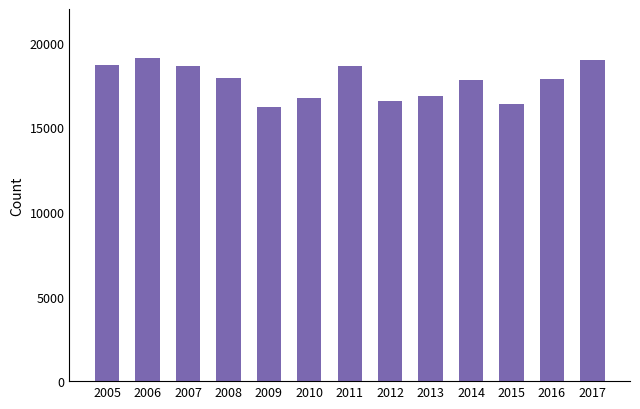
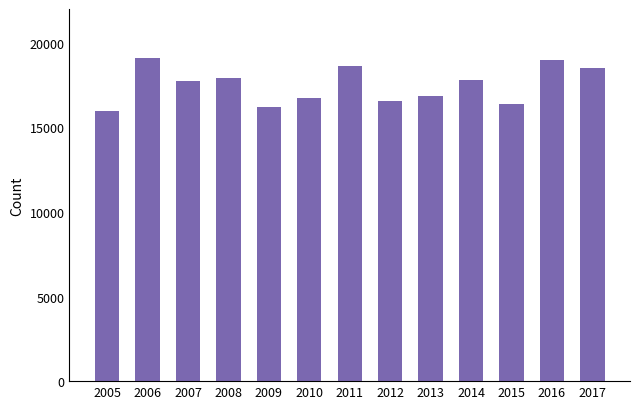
2005: 18700 -> 16000
2007: 18600 -> 17700
2016: 17800 -> 19000
2017: 19000 -> 18500
